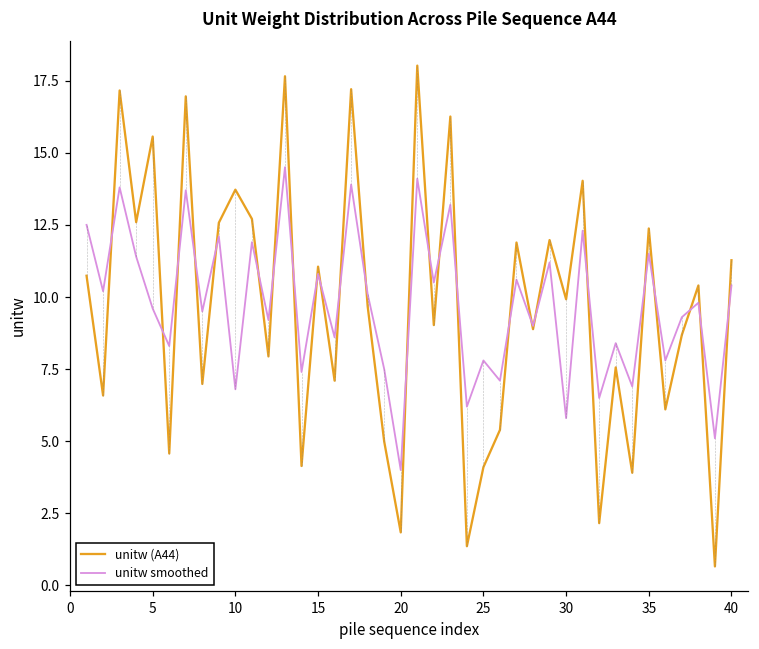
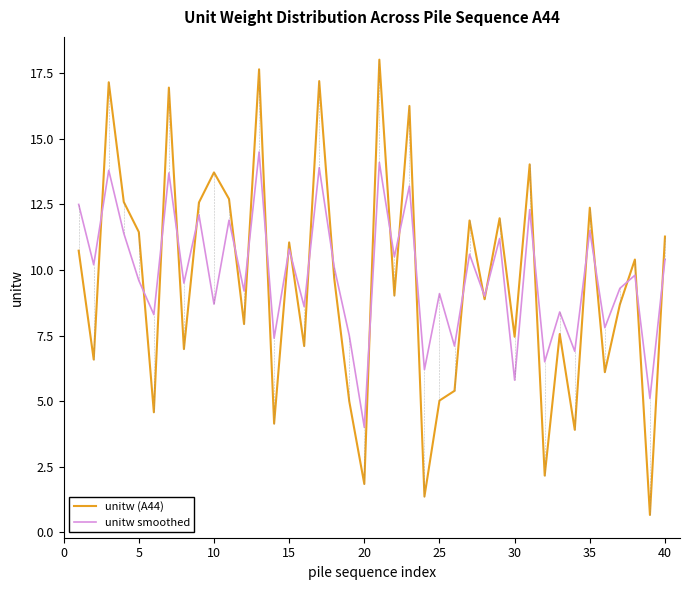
unitw (A44), 5: 15.6 -> 11.4
unitw smoothed, 10: 6.8 -> 8.7
unitw (A44), 25: 4.1 -> 5.0
unitw smoothed, 25: 7.8 -> 9.1
unitw (A44), 30: 9.9 -> 7.5
